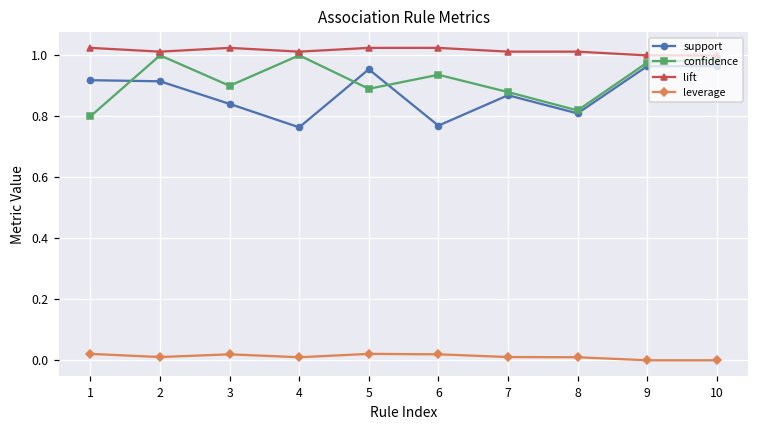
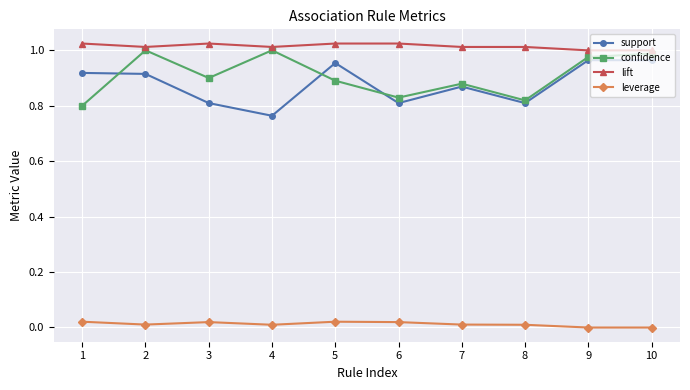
support, 3: 0.84 -> 0.81
support, 6: 0.77 -> 0.81
confidence, 6: 0.94 -> 0.83
